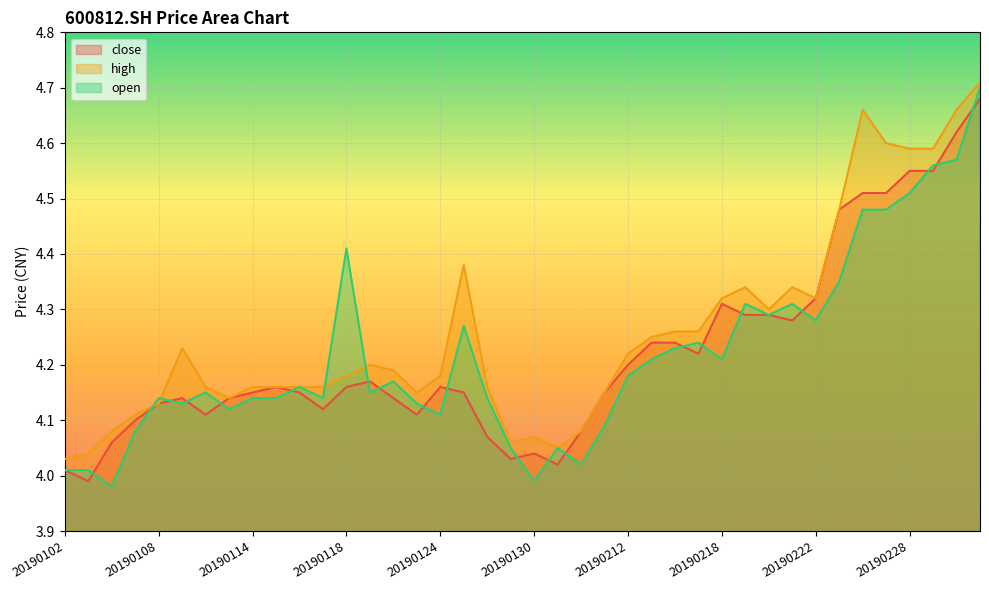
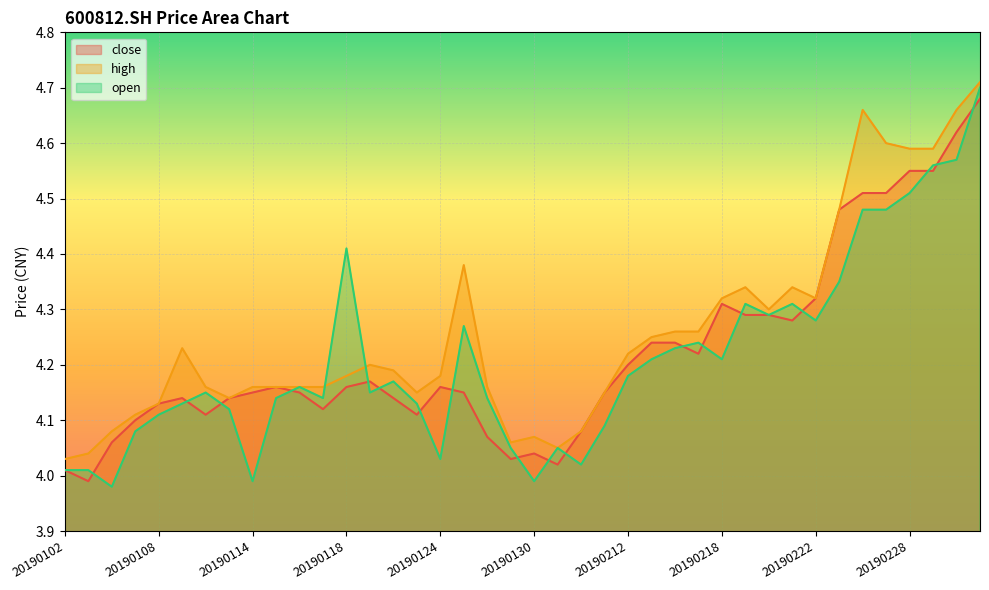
open, 20190108: 4.14 -> 4.11
open, 20190114: 4.14 -> 3.99
open, 20190124: 4.11 -> 4.03
